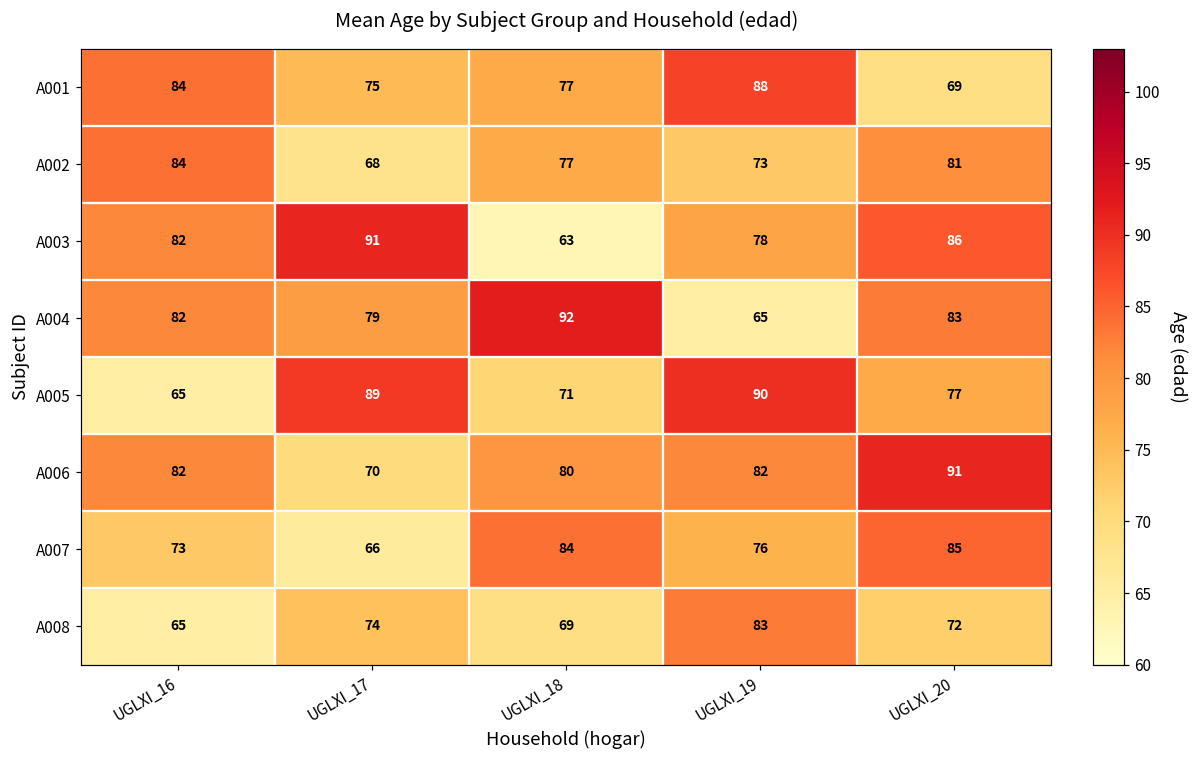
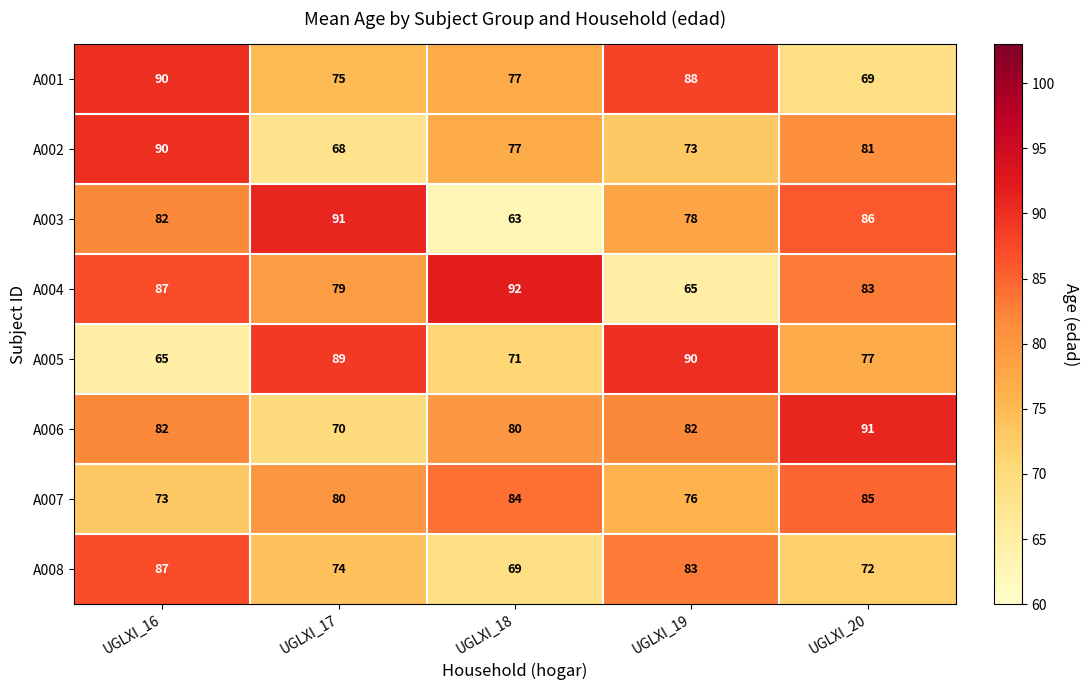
A001, UGLXI_16: 84 -> 90
A002, UGLXI_16: 84 -> 90
A004, UGLXI_16: 82 -> 87
A007, UGLXI_17: 66 -> 80
A008, UGLXI_16: 65 -> 87
